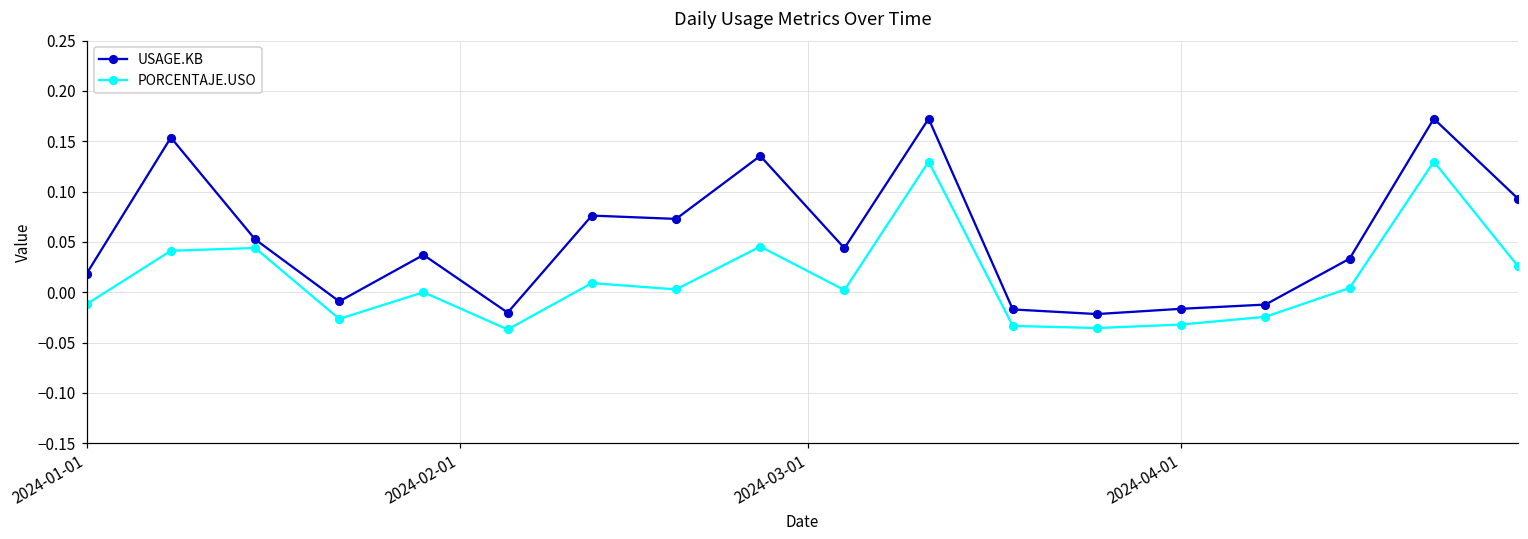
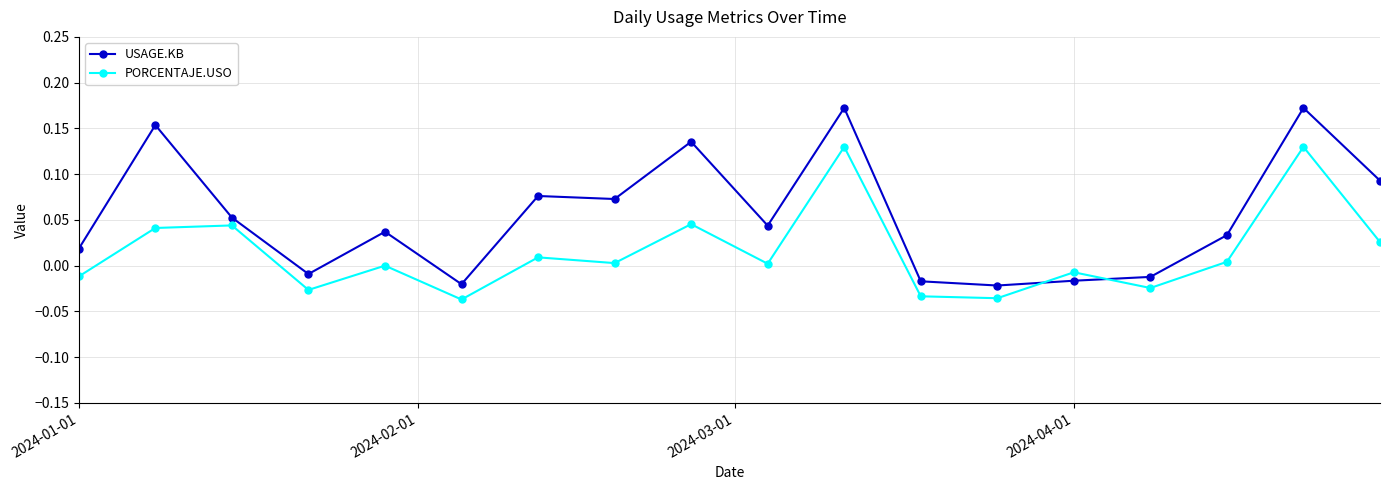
PORCENTAJE.USO, 2024-04-01: -0.03 -> -0.01
